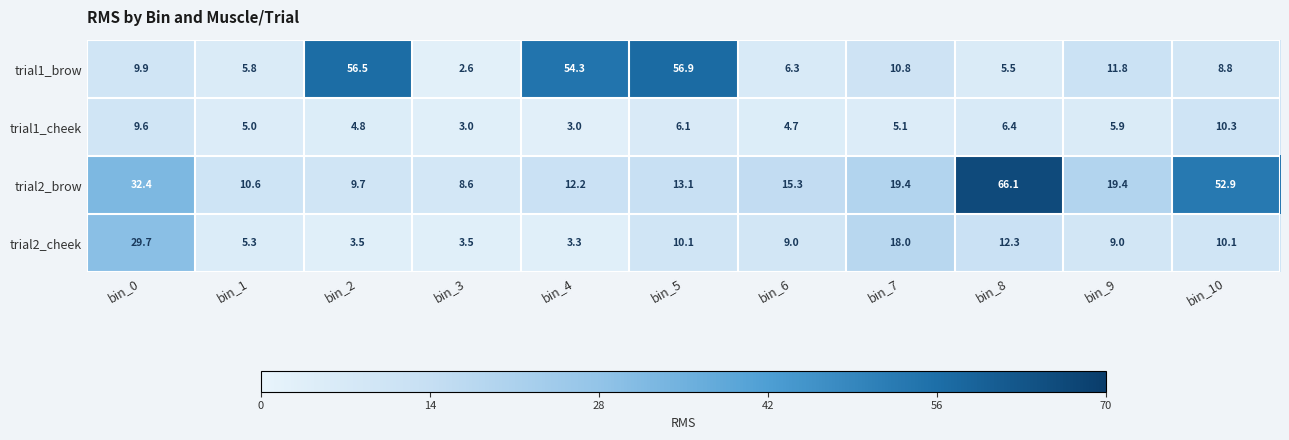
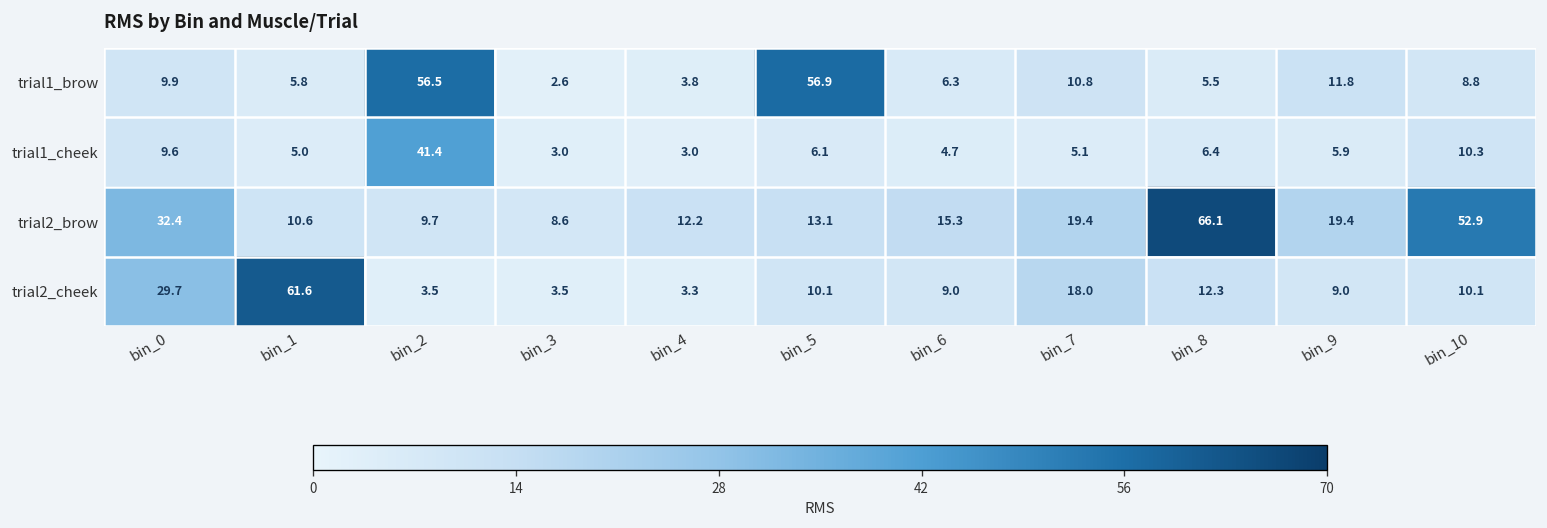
trial1_brow, bin_4: 54.3 -> 3.8
trial1_cheek, bin_2: 4.8 -> 41.4
trial2_cheek, bin_1: 5.3 -> 61.6
